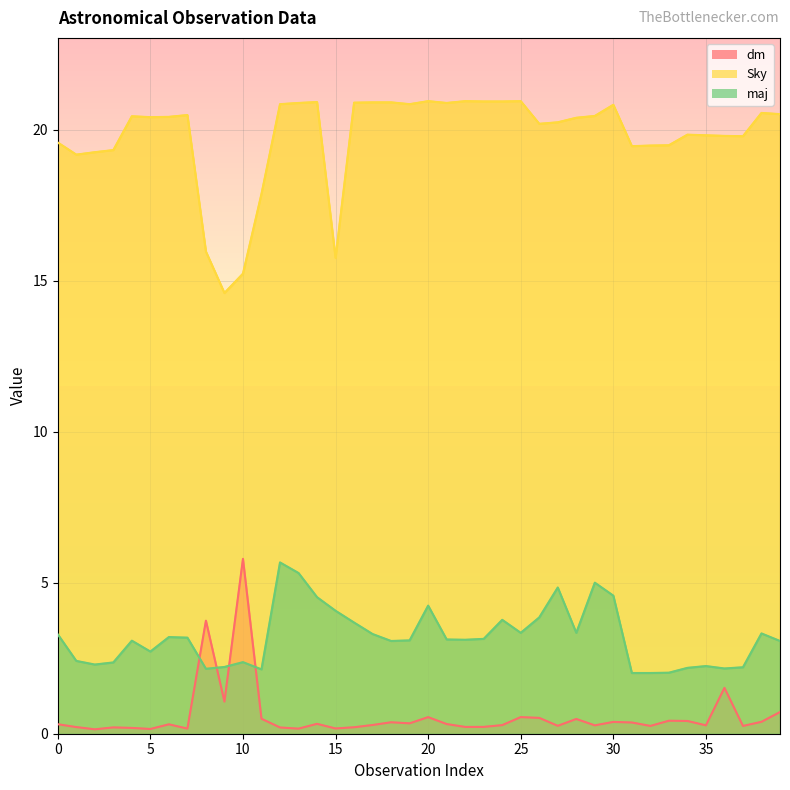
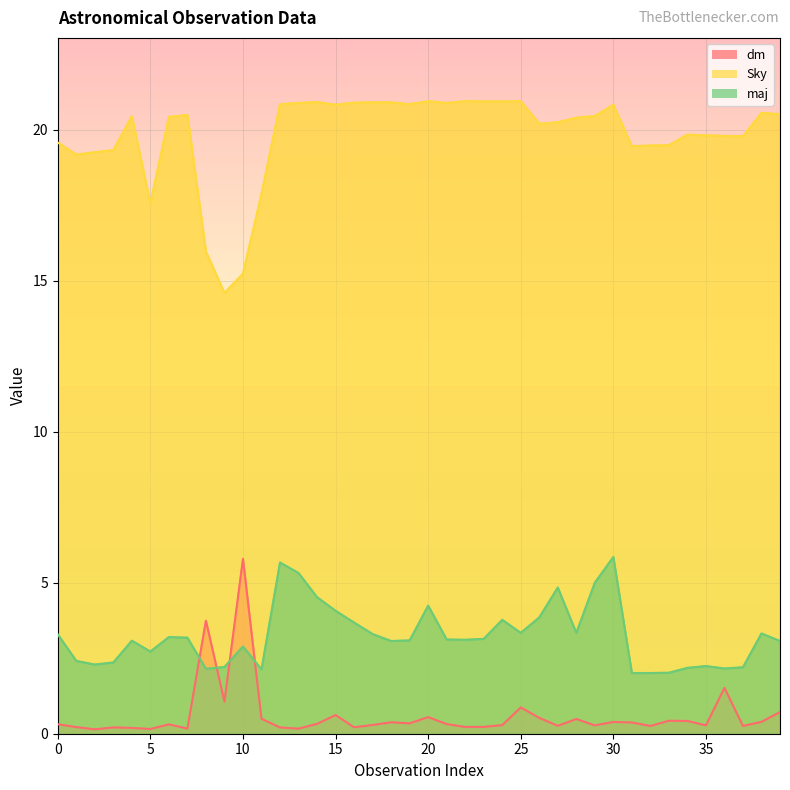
Sky, 5: 20.4 -> 17.6
maj, 10: 2.4 -> 2.9
dm, 15: 0.2 -> 0.6
Sky, 15: 15.8 -> 20.8
dm, 25: 0.6 -> 0.9
maj, 30: 4.6 -> 5.9
